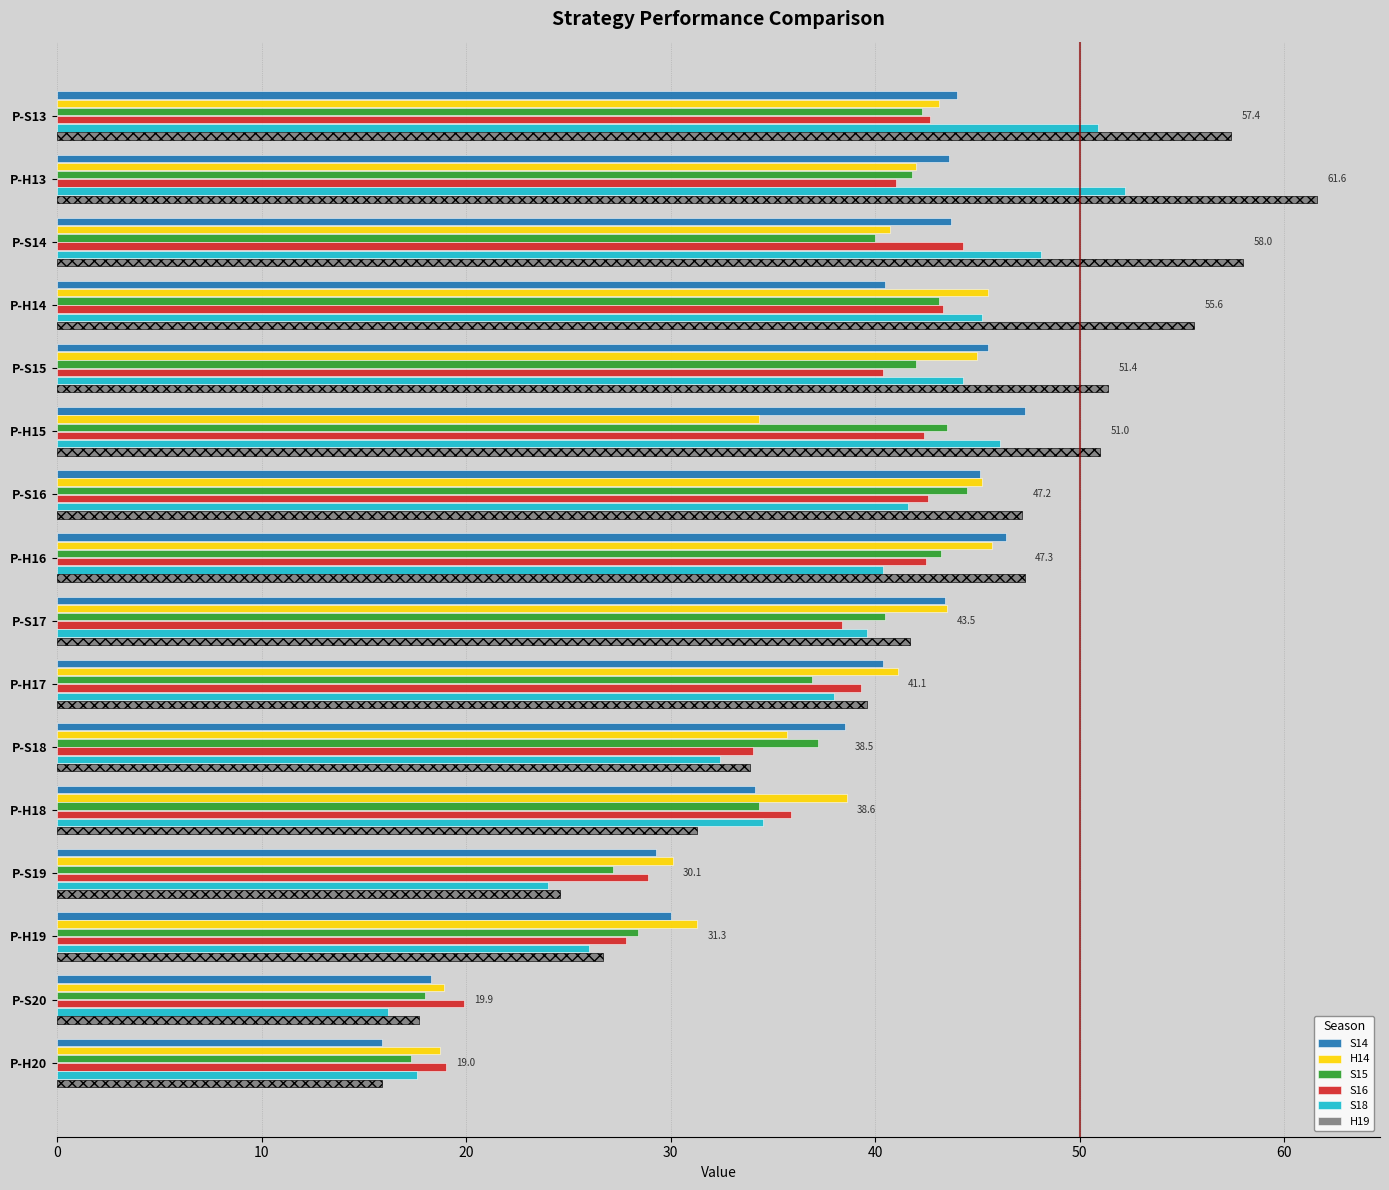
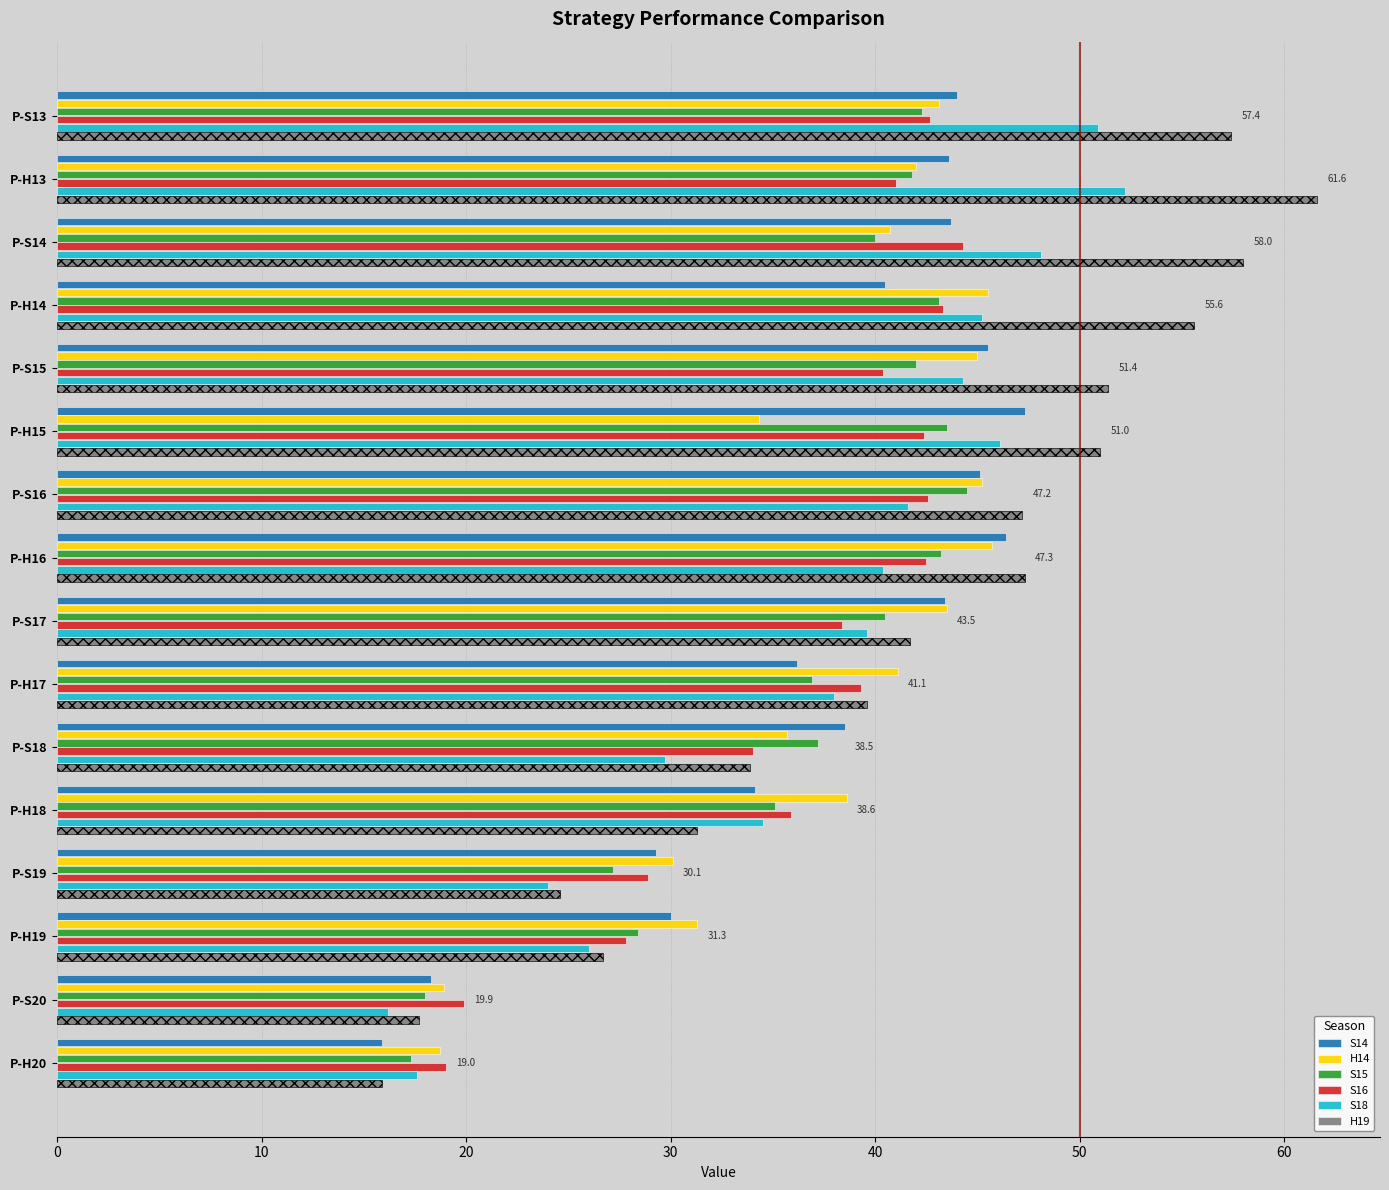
S14, P-H17: 40.4 -> 36.2
S18, P-S18: 32.4 -> 29.7
S15, P-H18: 34.3 -> 35.1
